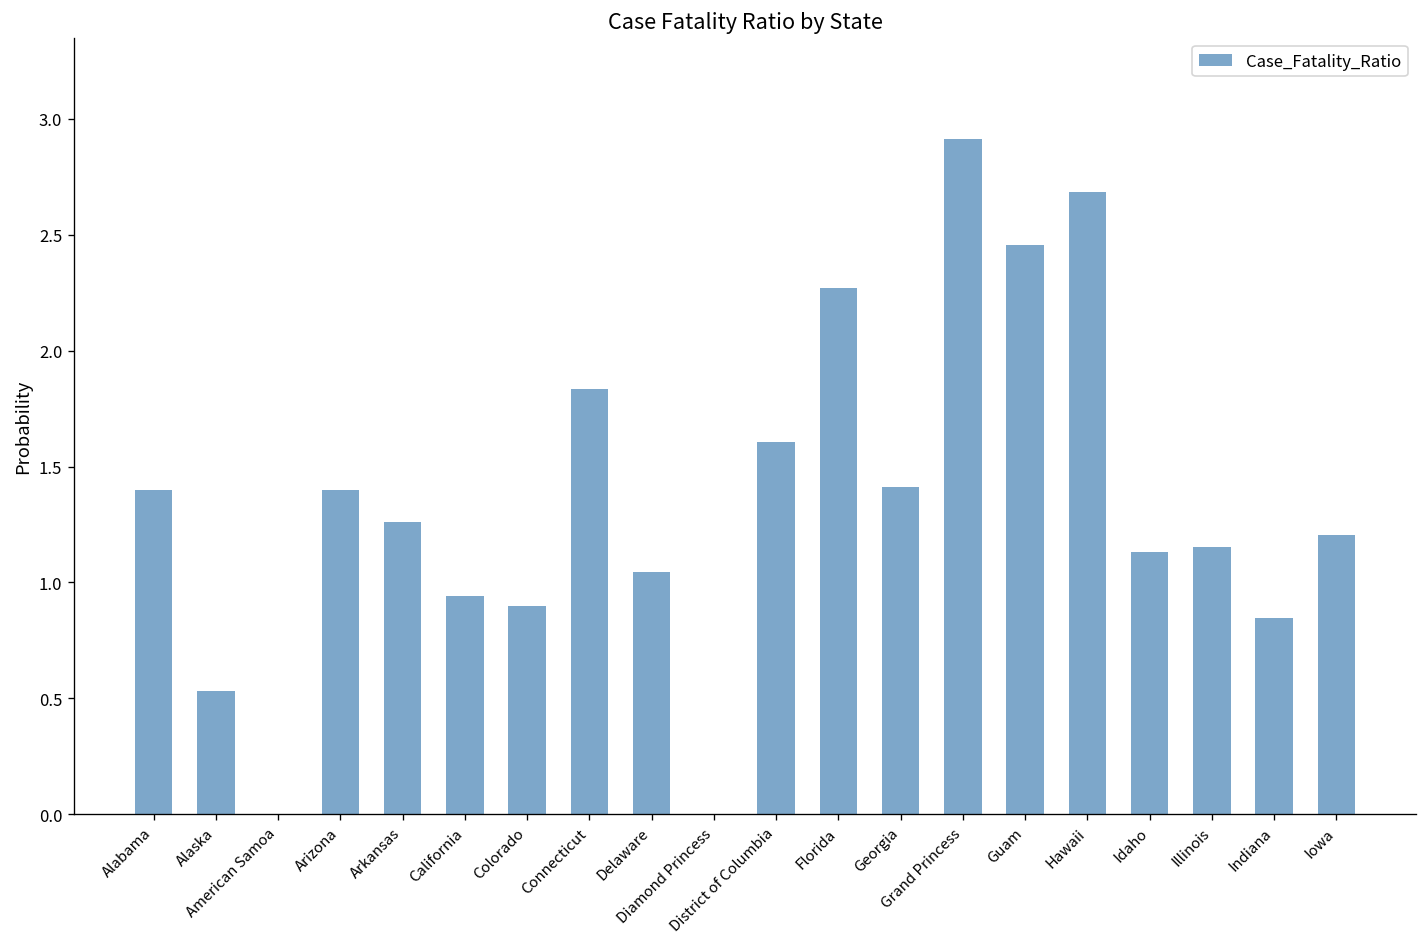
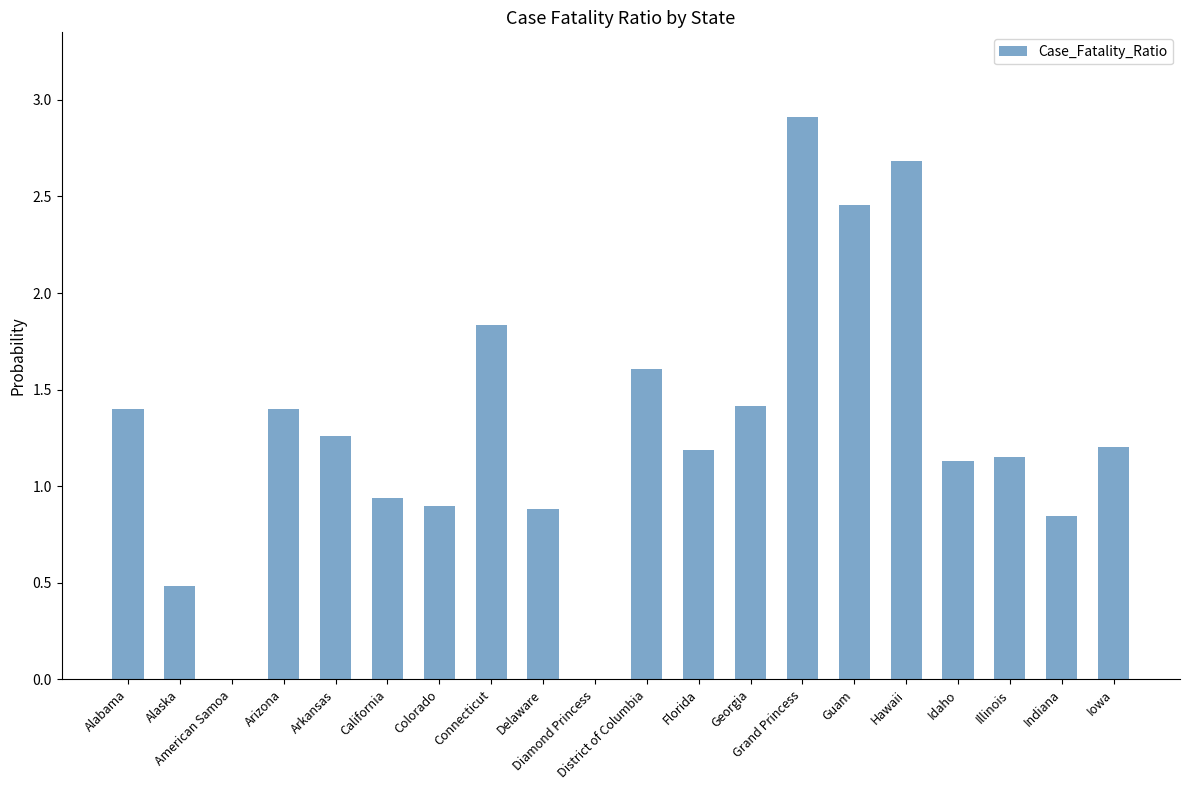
Alaska: 0.53 -> 0.49
Delaware: 1.04 -> 0.88
Florida: 2.27 -> 1.19
